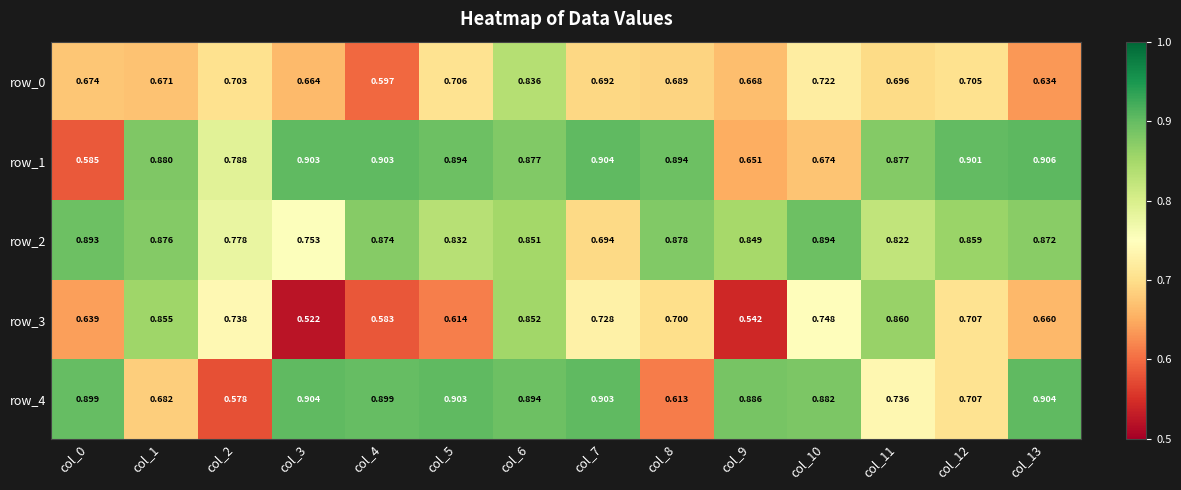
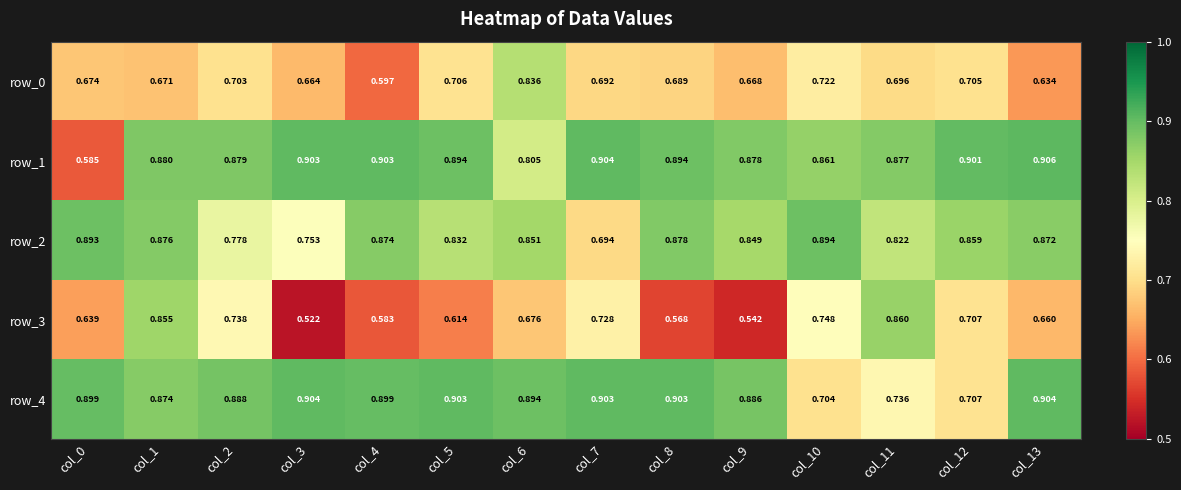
row_1, col_2: 0.788 -> 0.879
row_1, col_6: 0.877 -> 0.805
row_1, col_9: 0.651 -> 0.878
row_1, col_10: 0.674 -> 0.861
row_3, col_6: 0.852 -> 0.676
row_3, col_8: 0.700 -> 0.568
row_4, col_1: 0.682 -> 0.874
row_4, col_2: 0.578 -> 0.888
row_4, col_8: 0.613 -> 0.903
row_4, col_10: 0.882 -> 0.704
